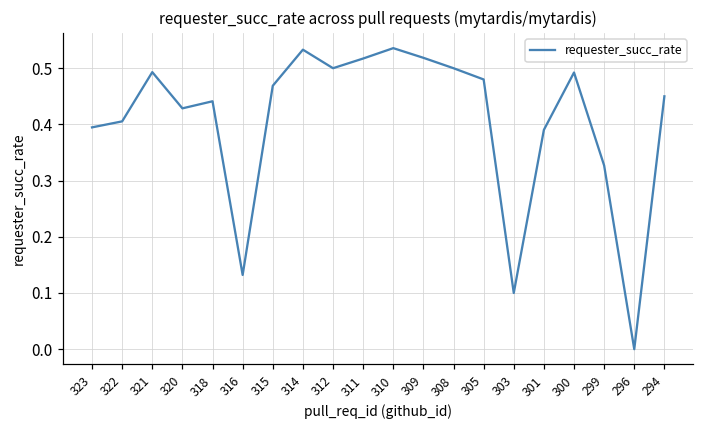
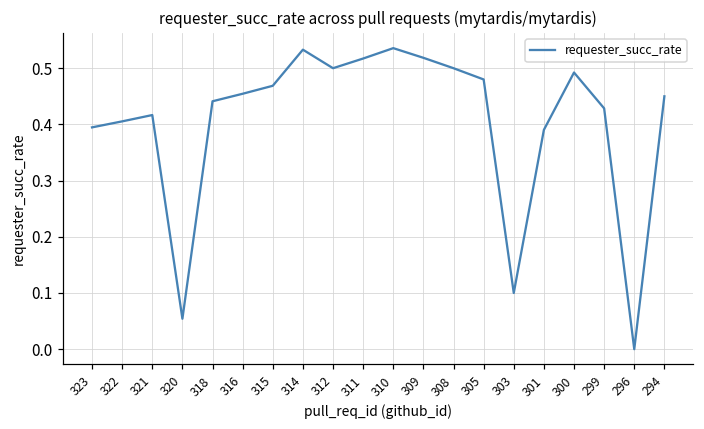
321: 0.49 -> 0.42
320: 0.43 -> 0.05
316: 0.13 -> 0.45
299: 0.33 -> 0.43
